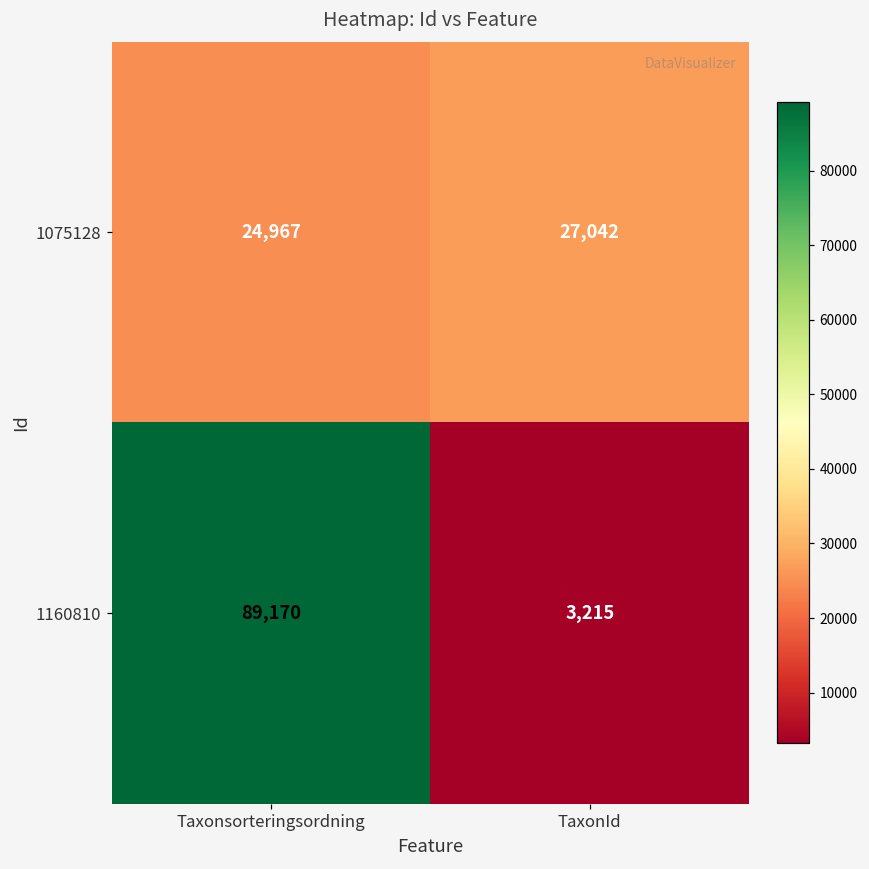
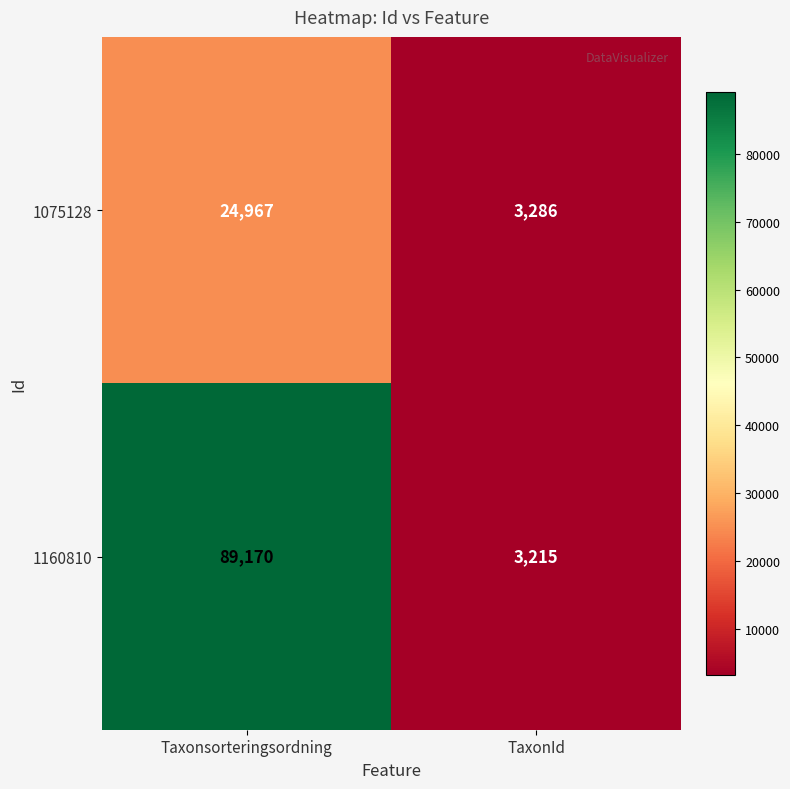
1075128, TaxonId: 27,042 -> 3,286
